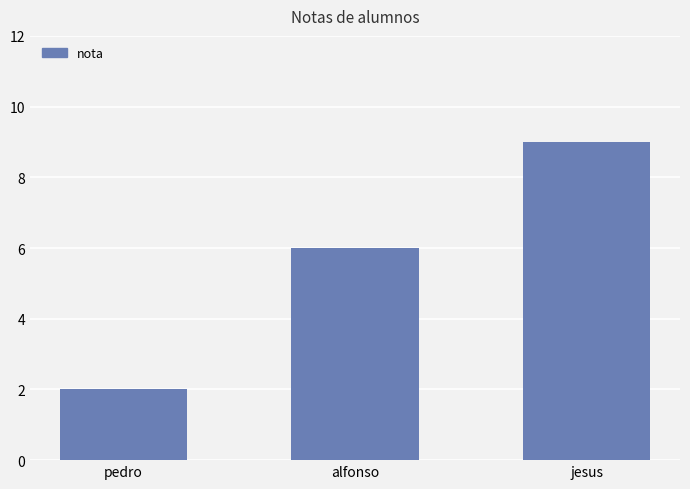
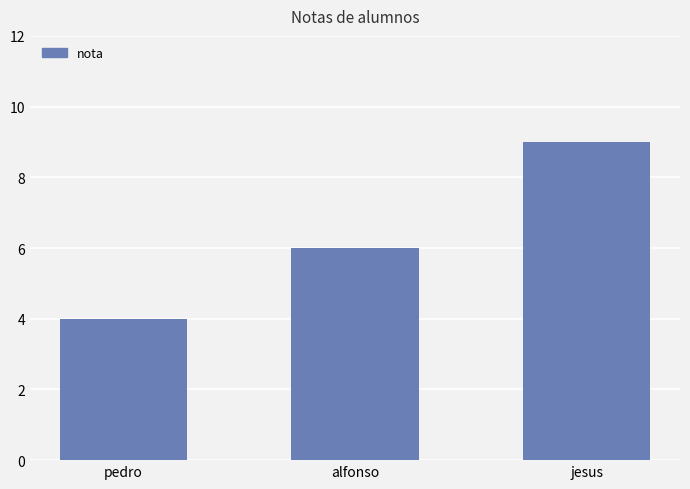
pedro: 2 -> 4
